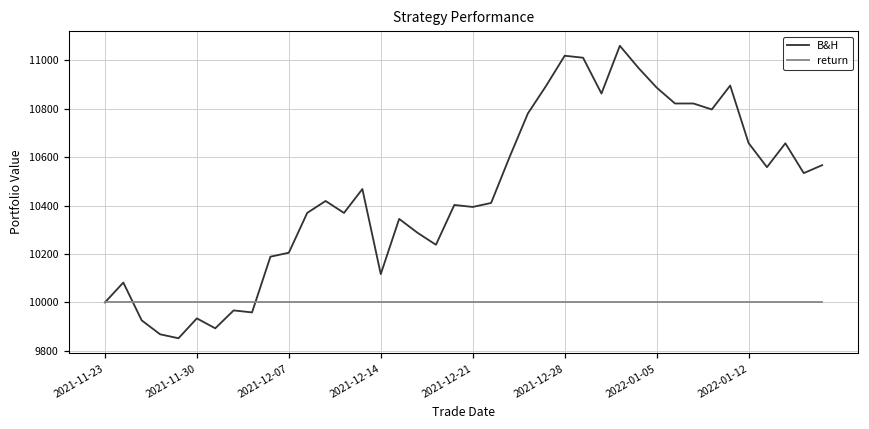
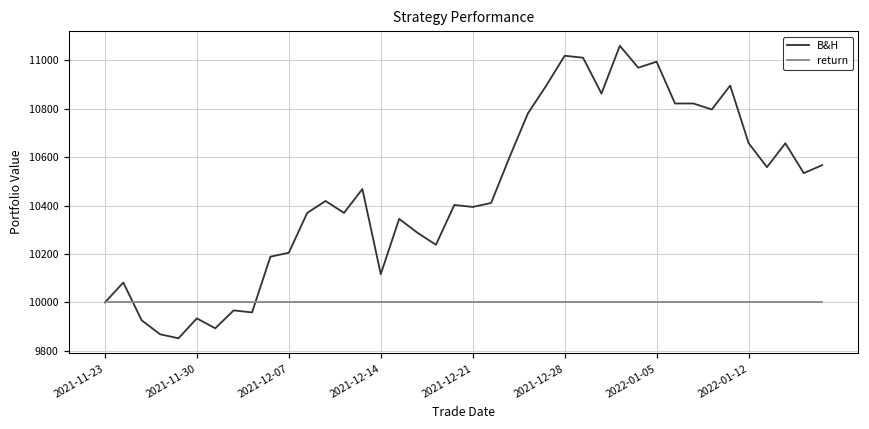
B&H, 2022-01-05: 10890 -> 10990
